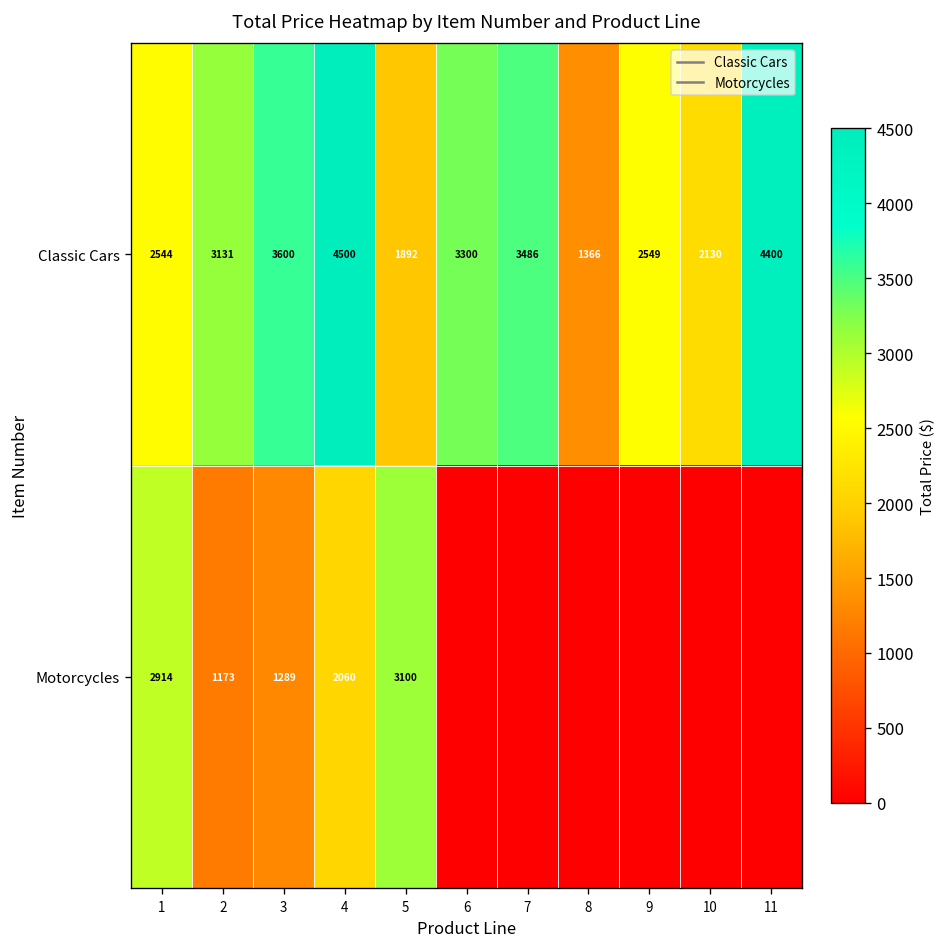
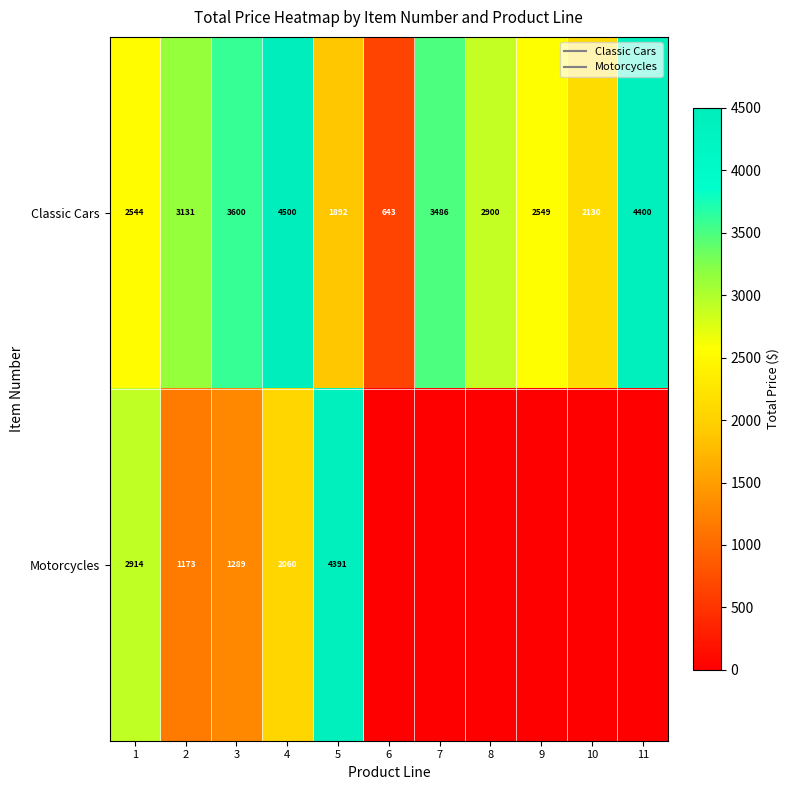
Classic Cars, 6: 3300 -> 643
Classic Cars, 8: 1366 -> 2900
Motorcycles, 5: 3100 -> 4391
